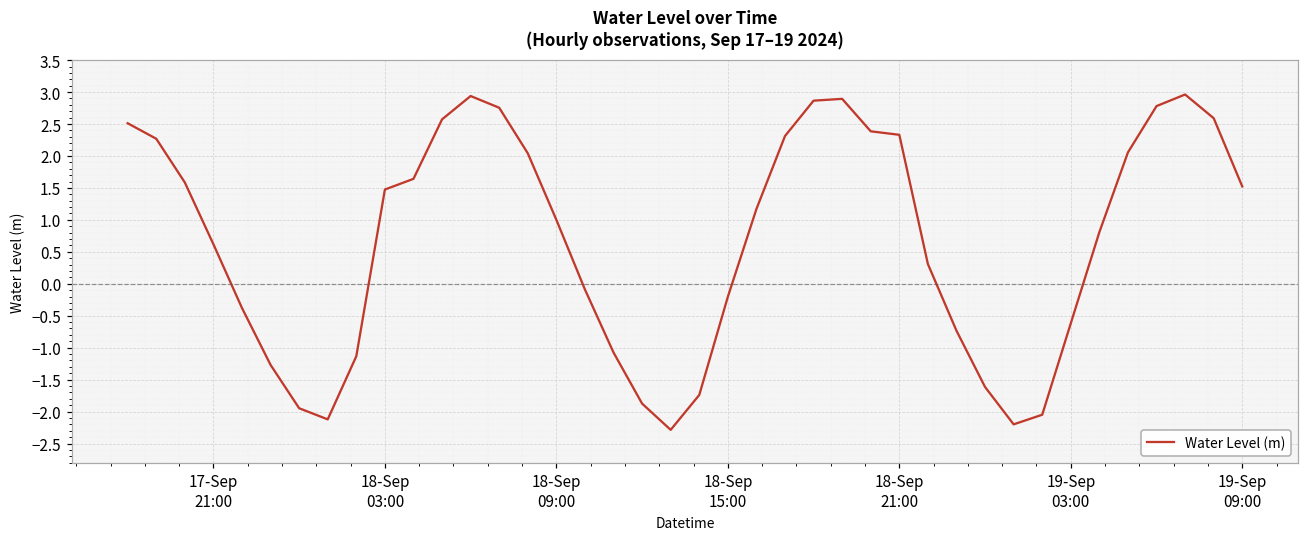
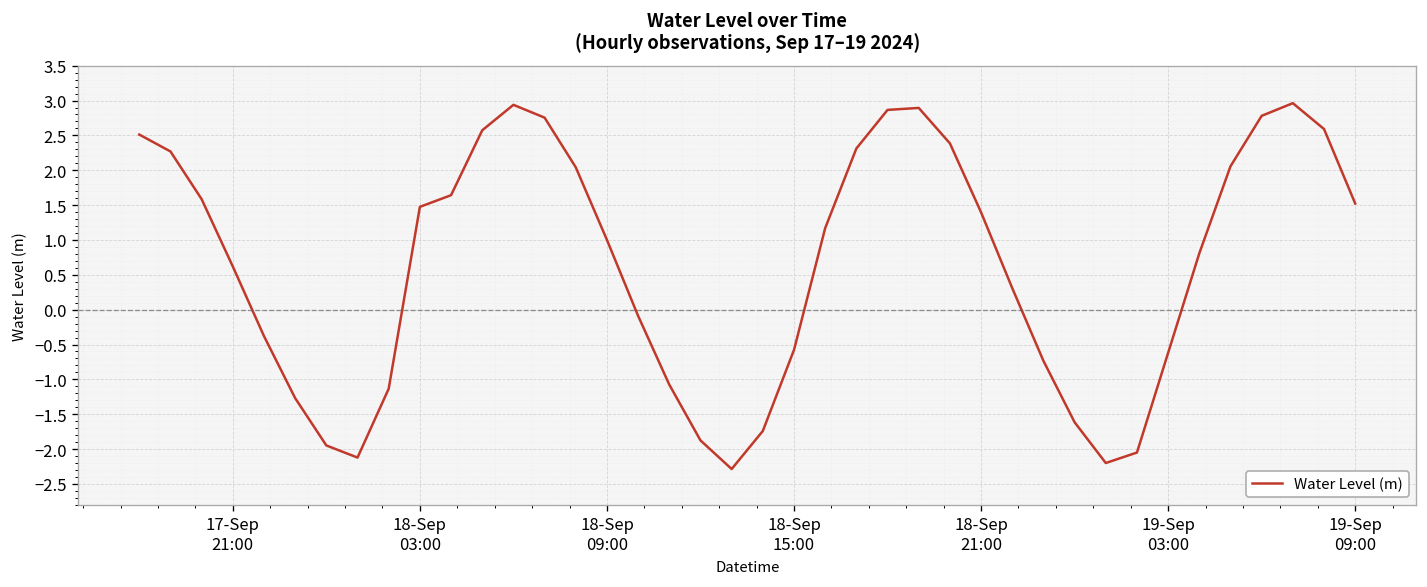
18-Sep 15:00: -0.2 -> -0.6
18-Sep 21:00: 2.3 -> 1.4
